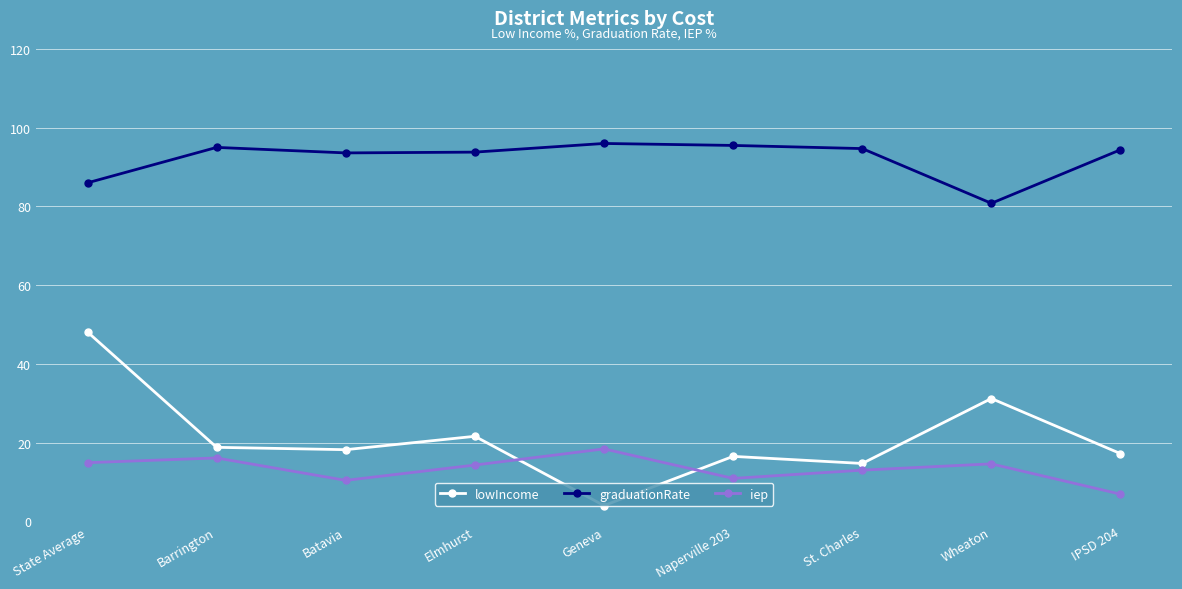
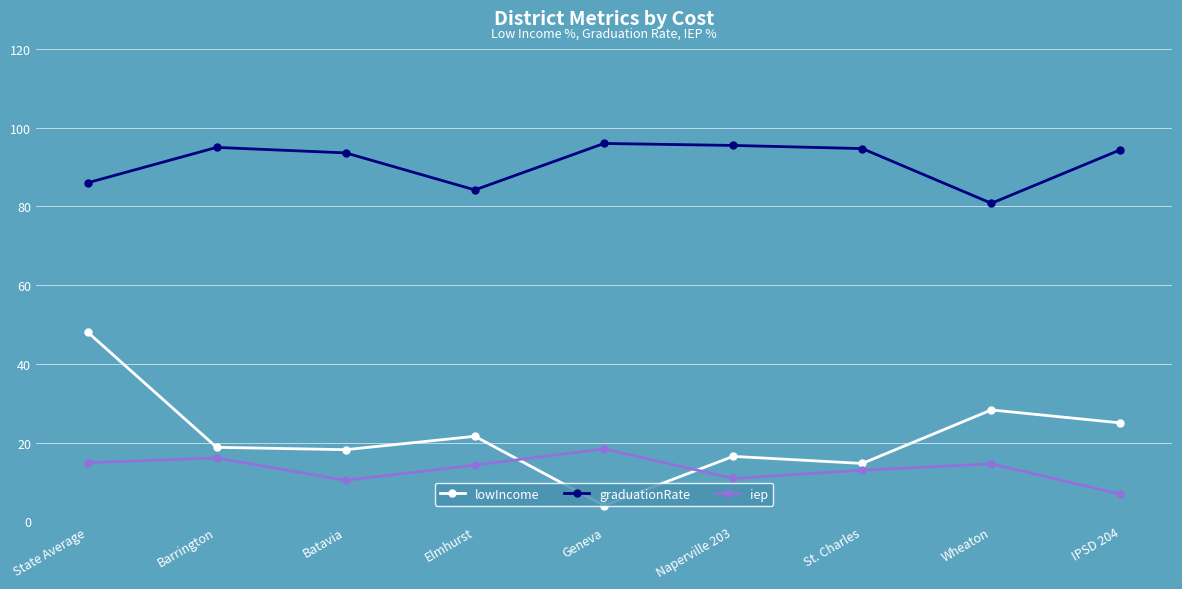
graduationRate, Elmhurst: 94 -> 84
lowIncome, Wheaton: 31 -> 28
lowIncome, IPSD 204: 17 -> 25
